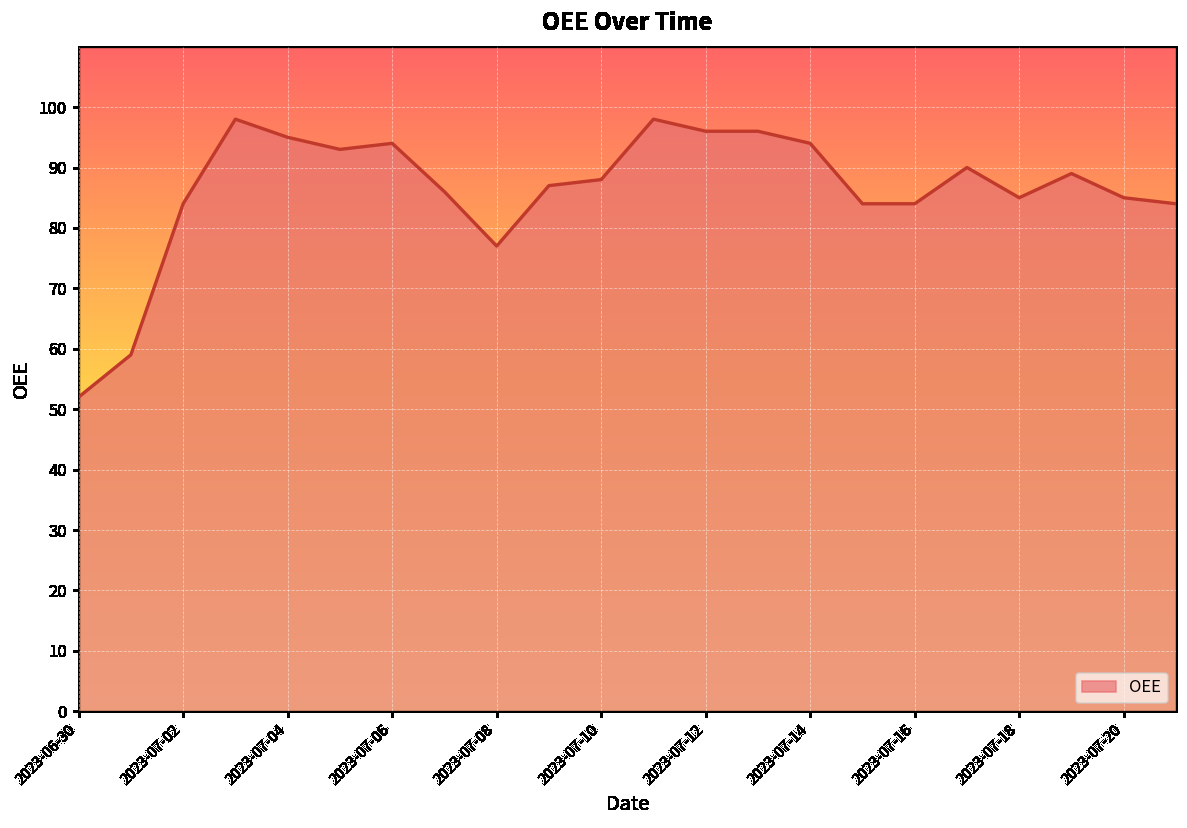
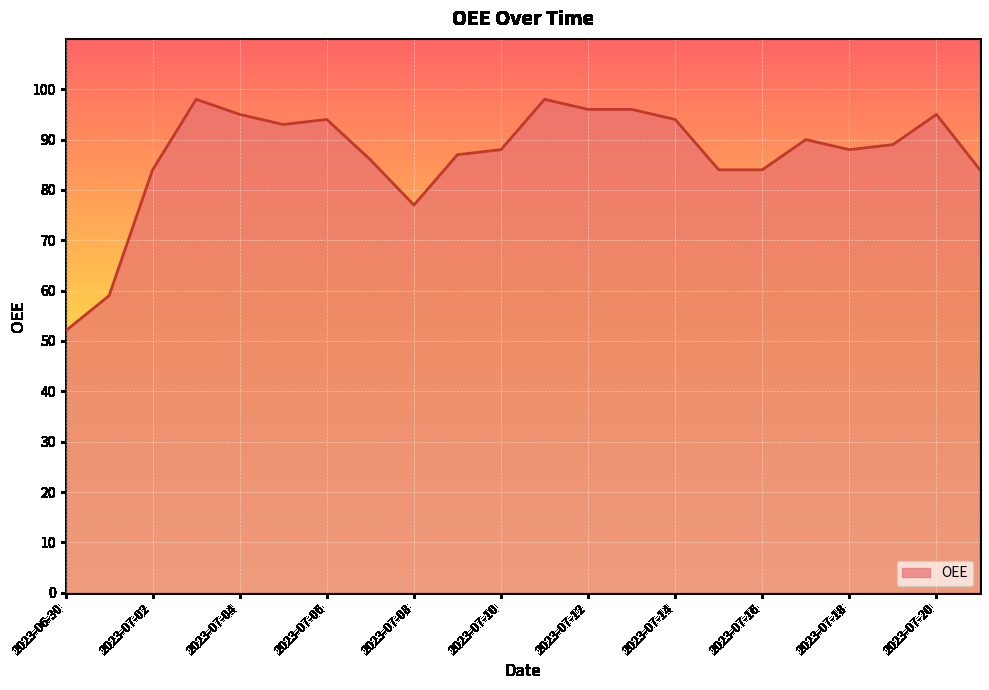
2023-07-18: 85 -> 88
2023-07-20: 85 -> 95
